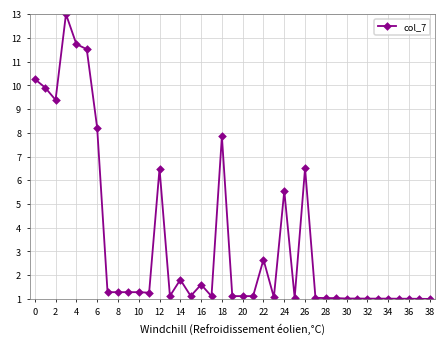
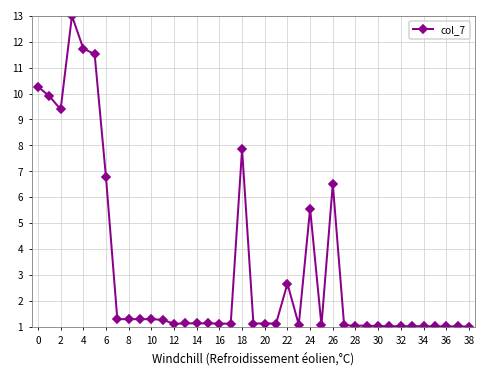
6: 8.2 -> 6.8
12: 6.5 -> 1.1
14: 1.8 -> 1.1
16: 1.6 -> 1.1
